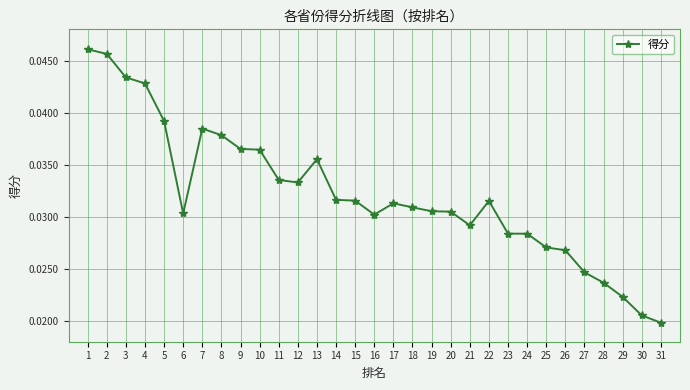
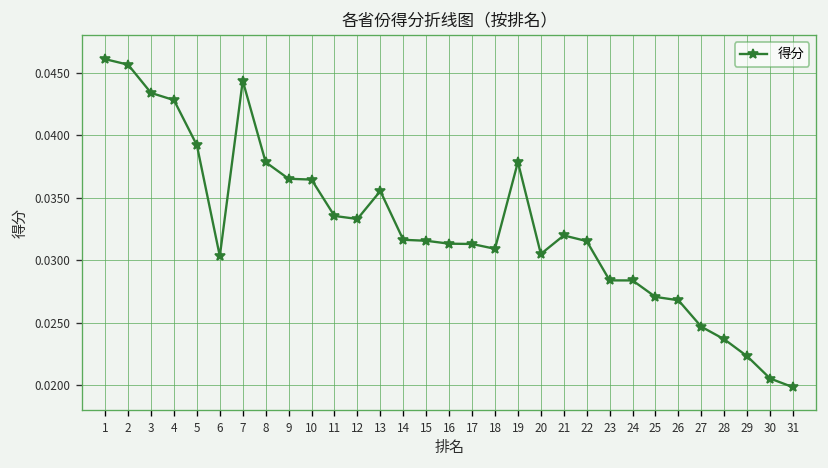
7: 0.0385 -> 0.0444
16: 0.0302 -> 0.0313
19: 0.0305 -> 0.0379
21: 0.0292 -> 0.0320
